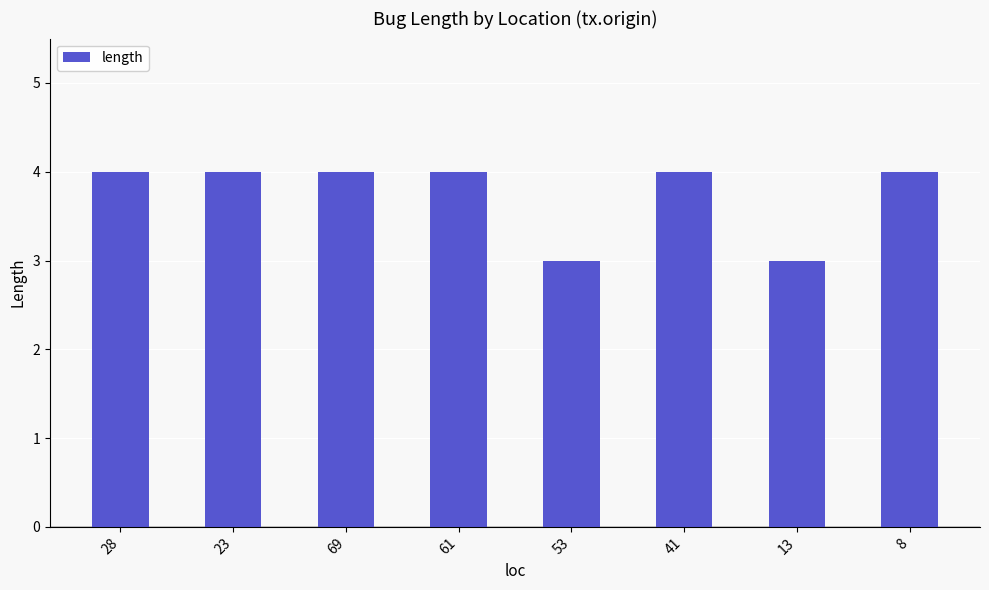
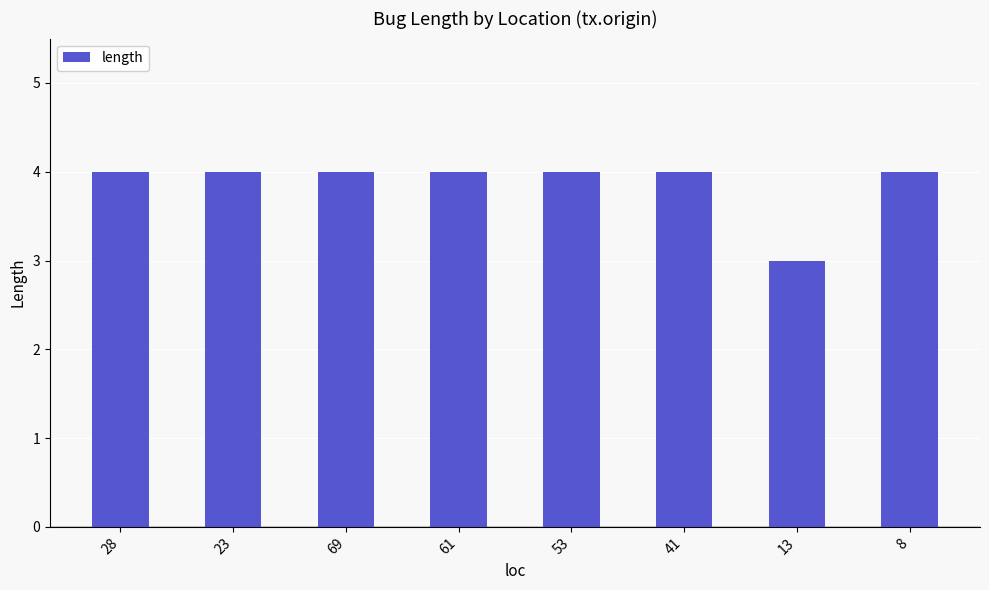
53: 3 -> 4
